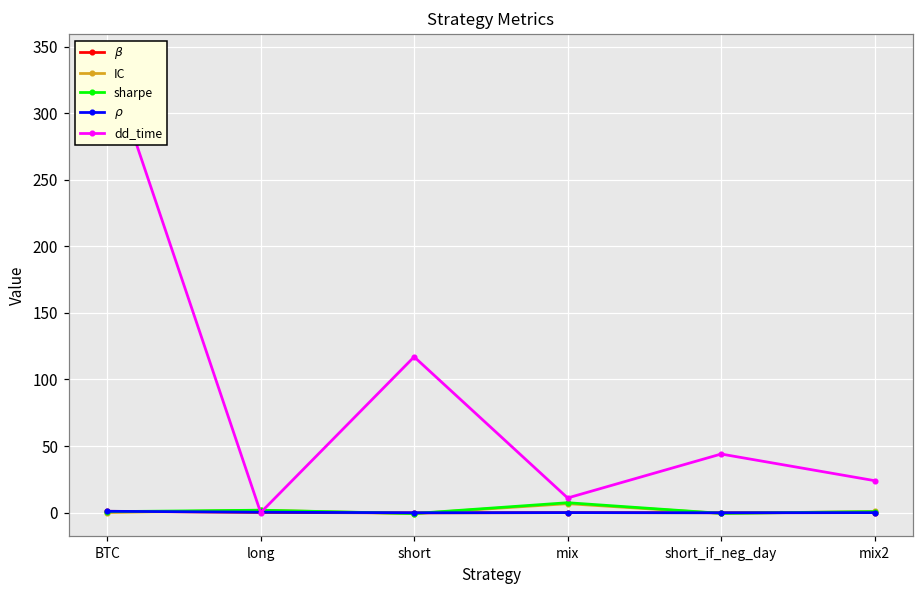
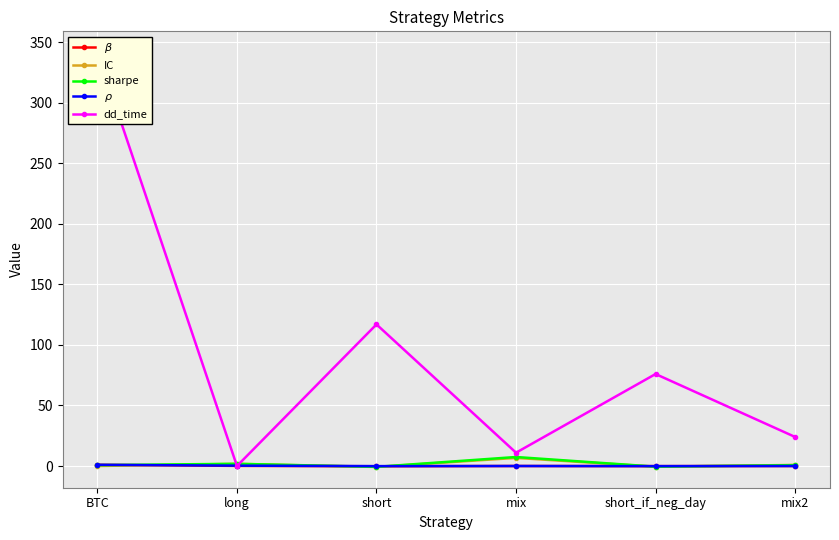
dd_time, short_if_neg_day: 44 -> 76
